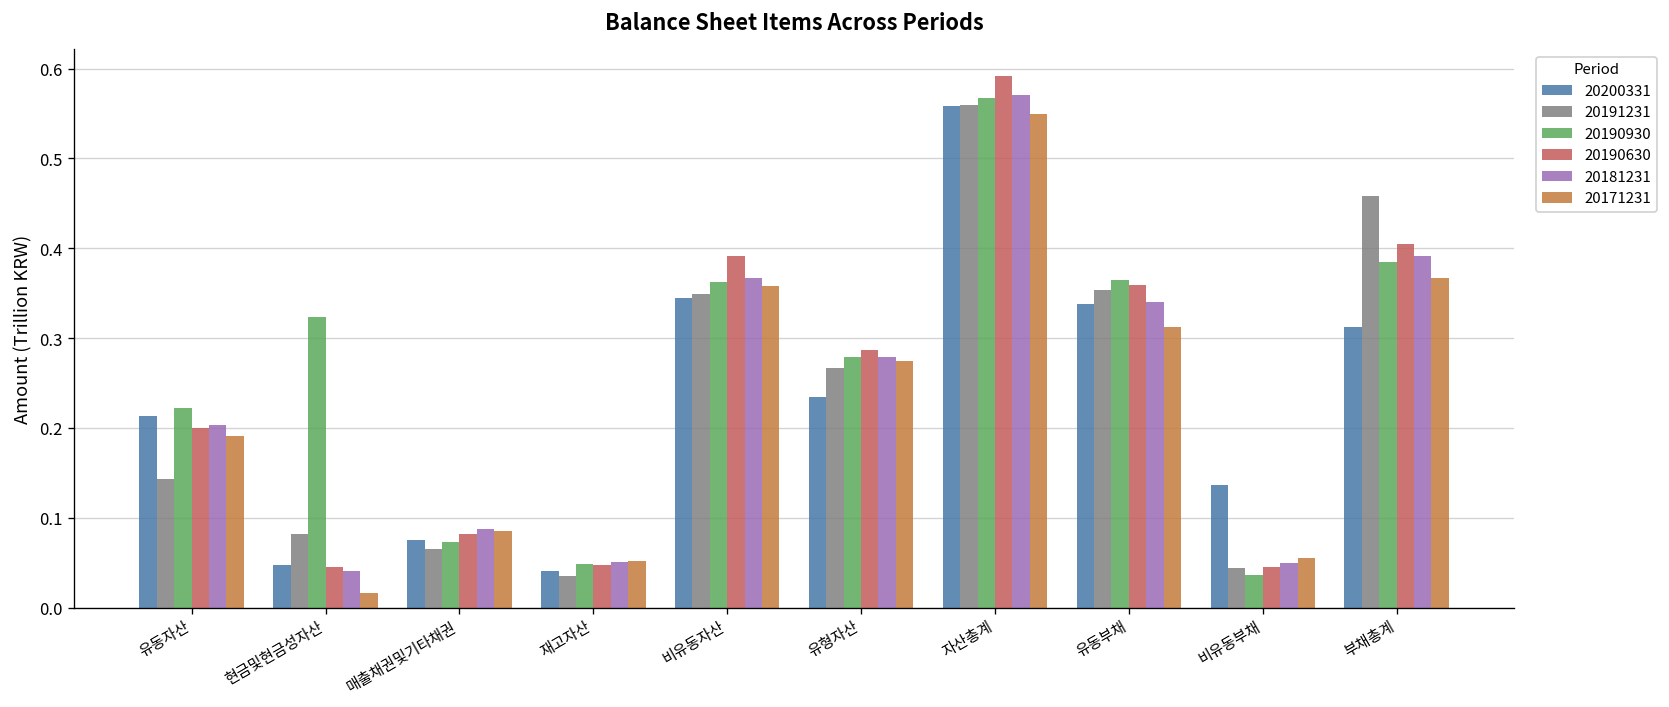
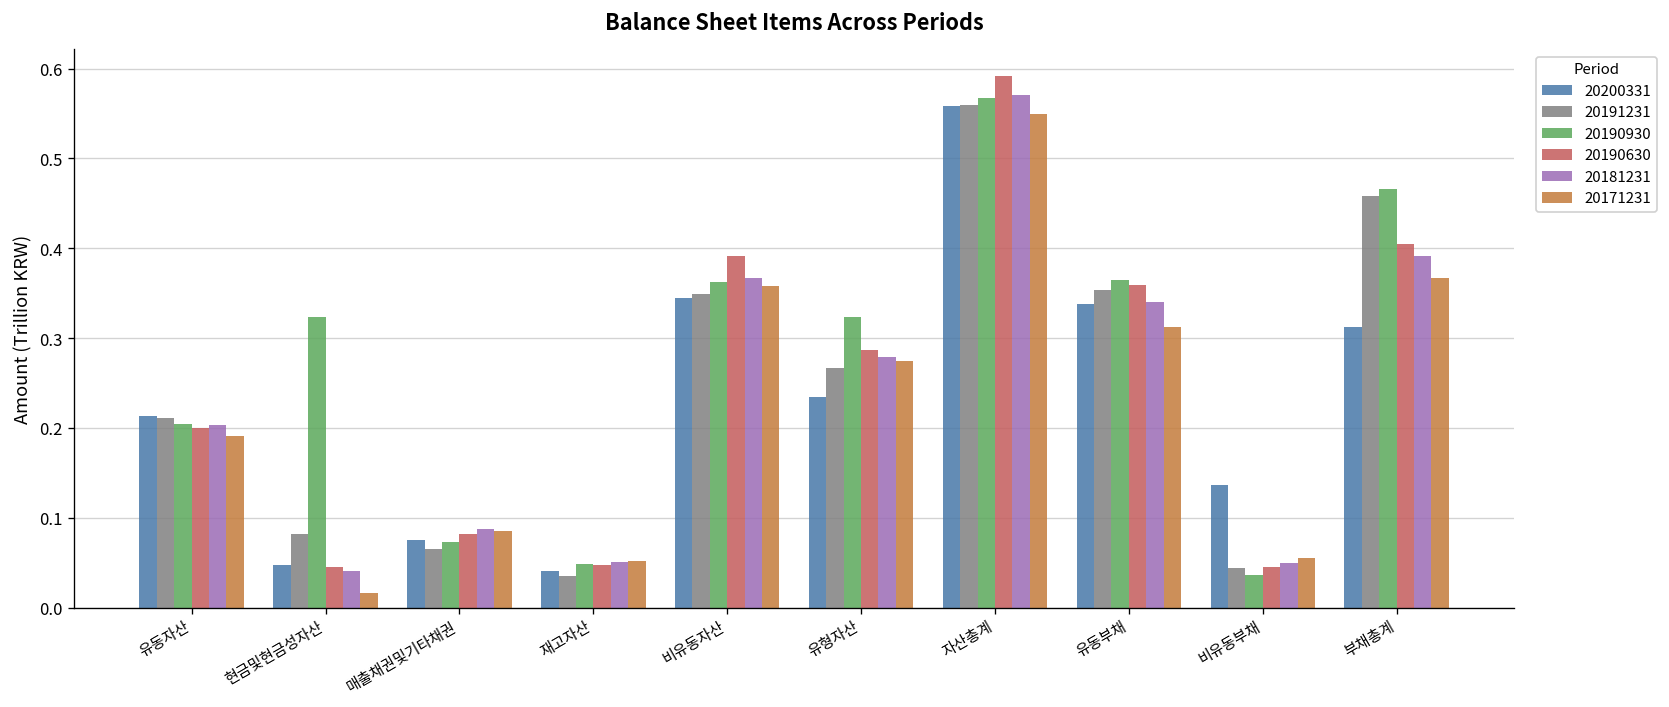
20191231, 유동자산: 0.14 -> 0.21
20190930, 유동자산: 0.22 -> 0.20
20190930, 유형자산: 0.28 -> 0.32
20190930, 부채총계: 0.39 -> 0.47
